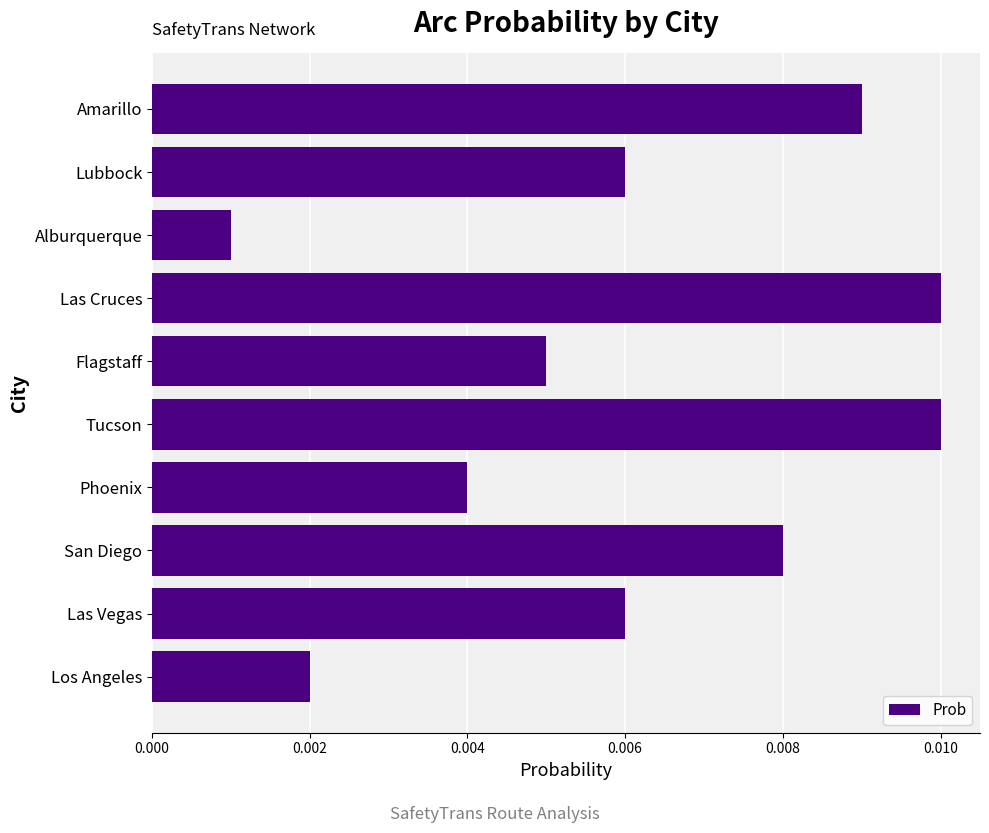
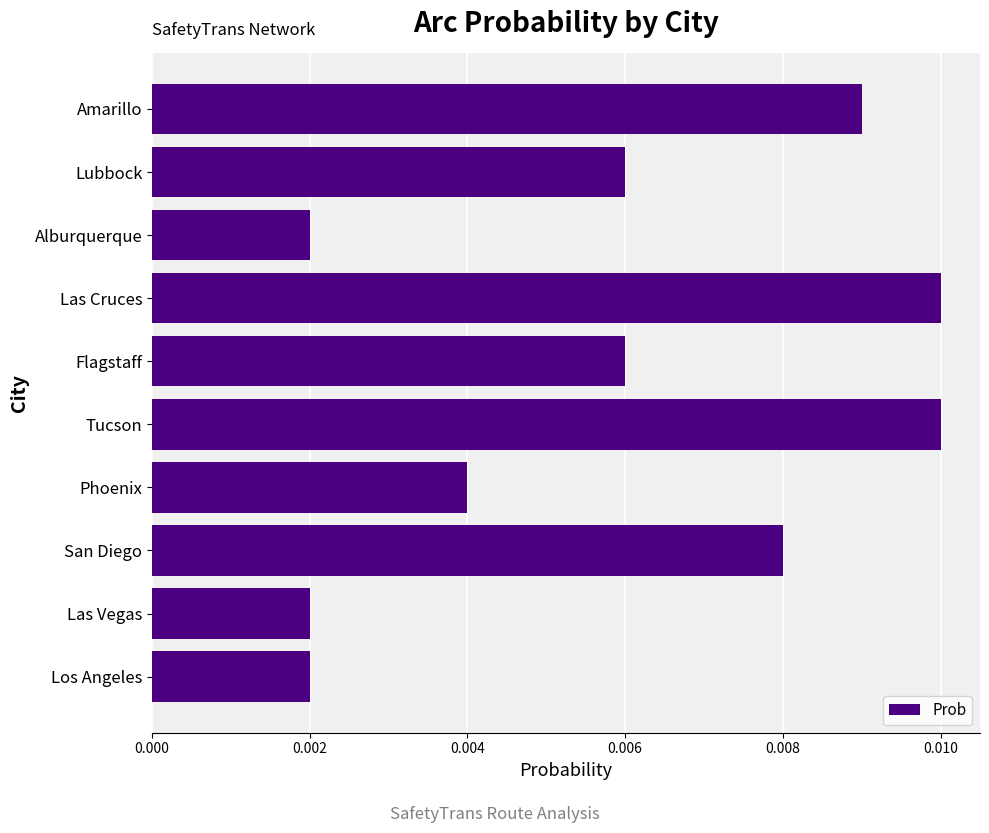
Alburquerque: 0.001 -> 0.002
Flagstaff: 0.005 -> 0.006
Las Vegas: 0.006 -> 0.002
